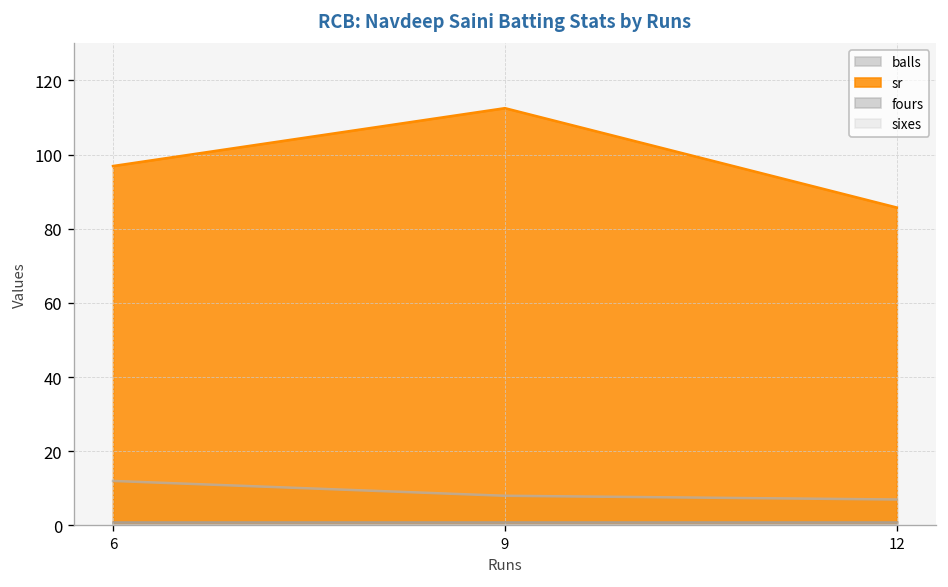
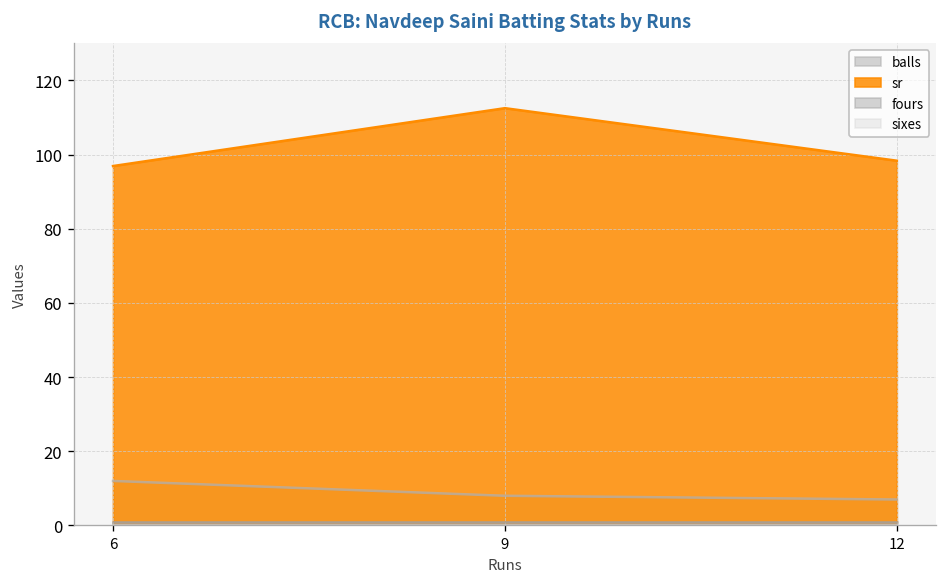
sr, 12: 86 -> 98
